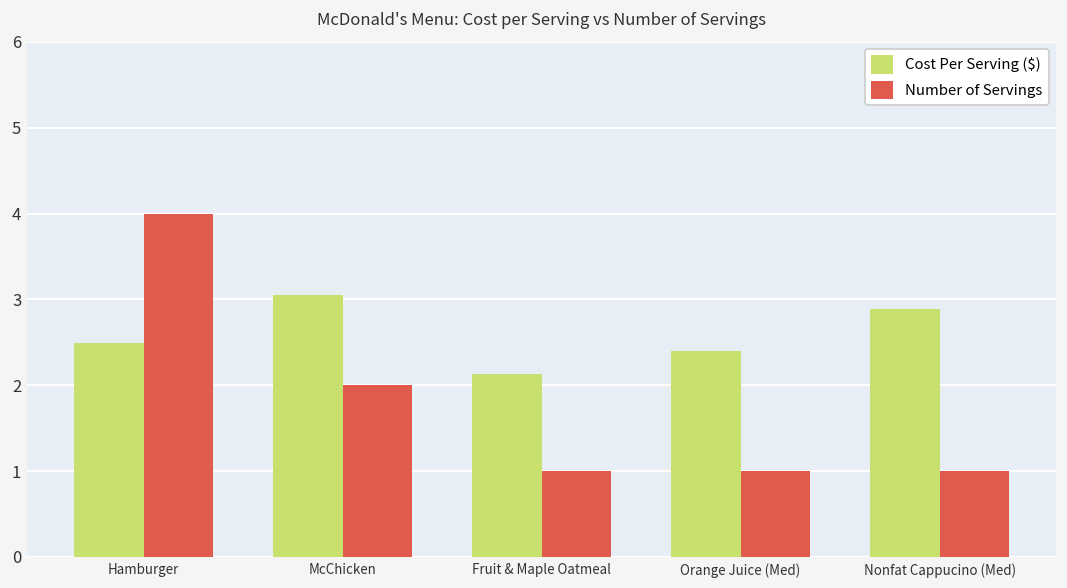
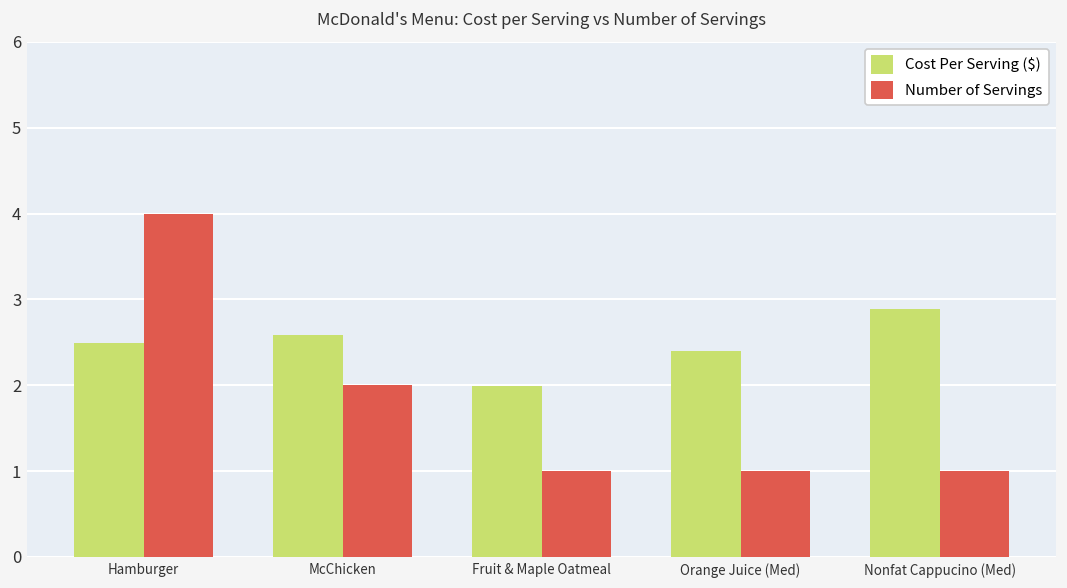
Cost Per Serving ($), McChicken: 3.1 -> 2.6
Cost Per Serving ($), Fruit & Maple Oatmeal: 2.1 -> 2.0
